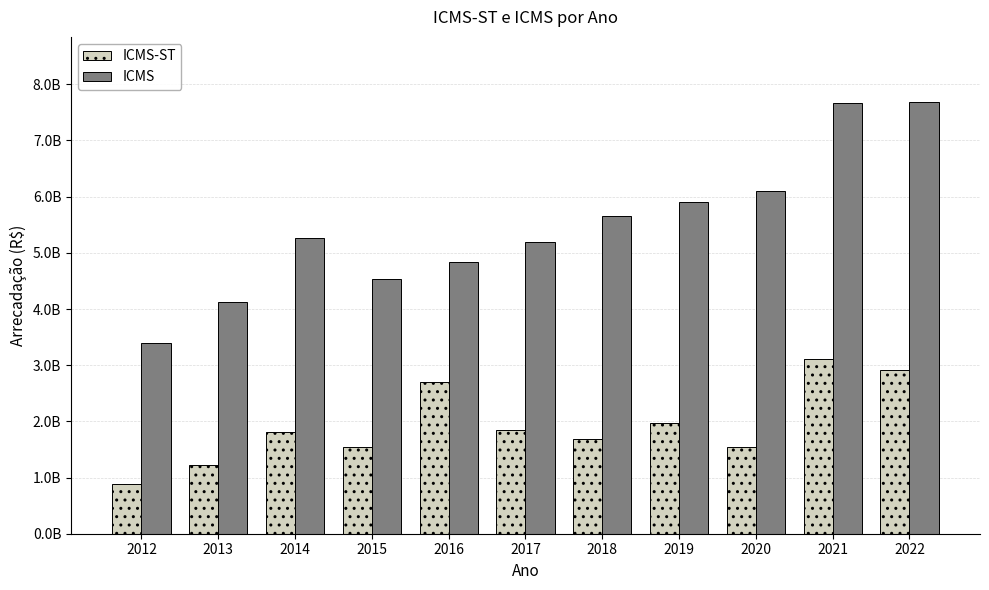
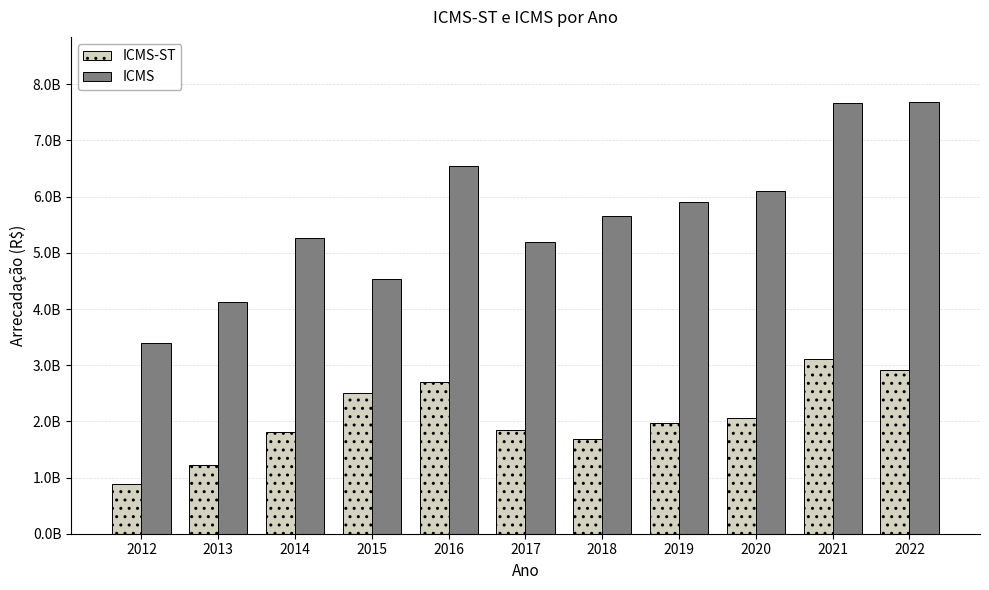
ICMS-ST, 2015: 1500000000 -> 2500000000
ICMS, 2016: 4800000000 -> 6500000000
ICMS-ST, 2020: 1600000000 -> 2100000000
